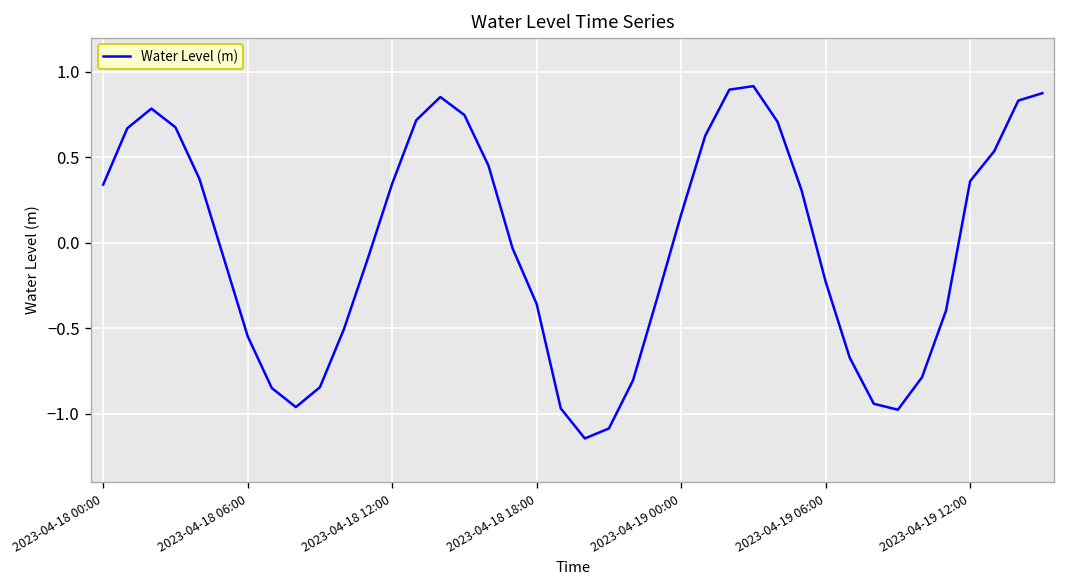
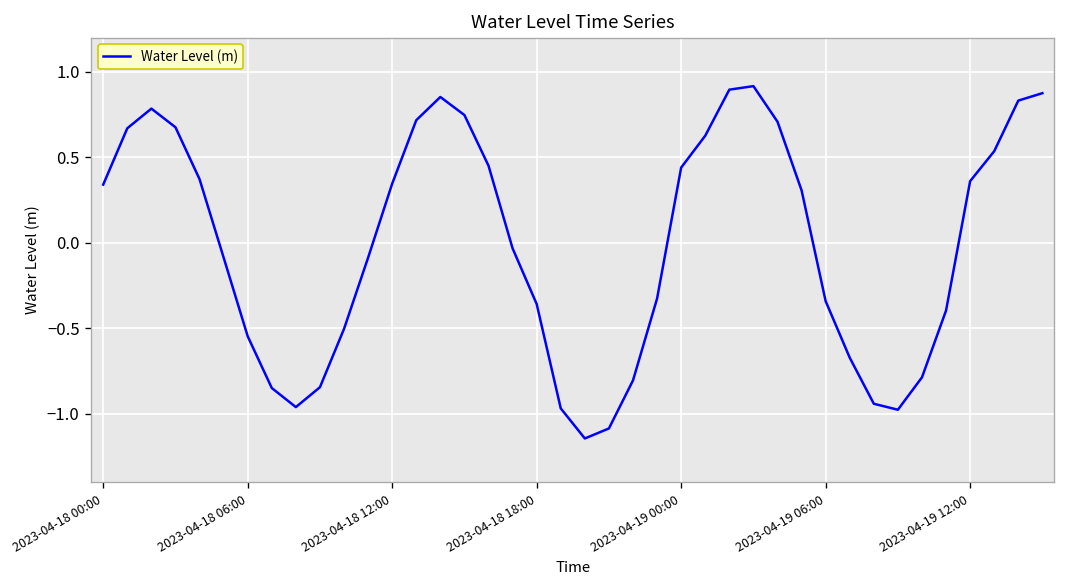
2023-04-19 00:00: 0.17 -> 0.44
2023-04-19 06:00: -0.23 -> -0.34
